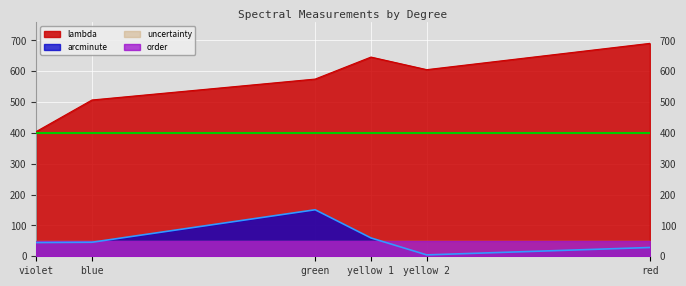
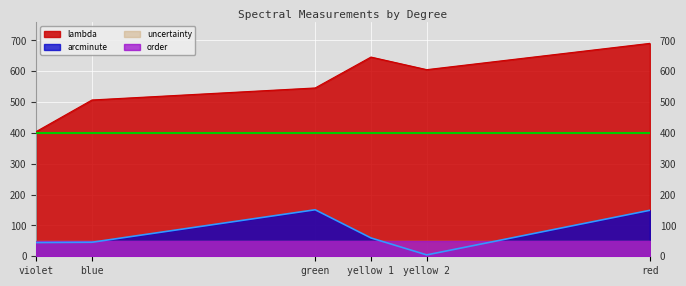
lambda, green: 570 -> 550
arcminute, red: 30 -> 150
